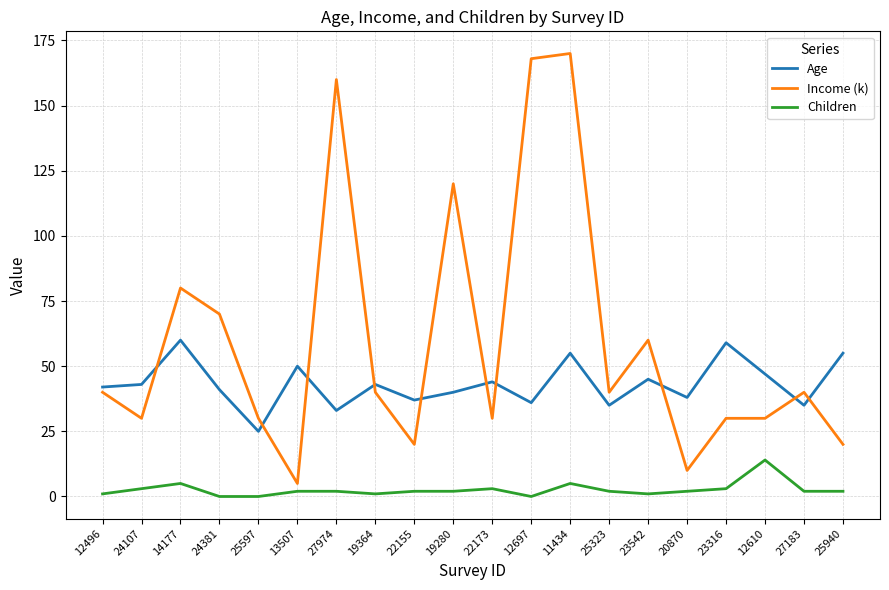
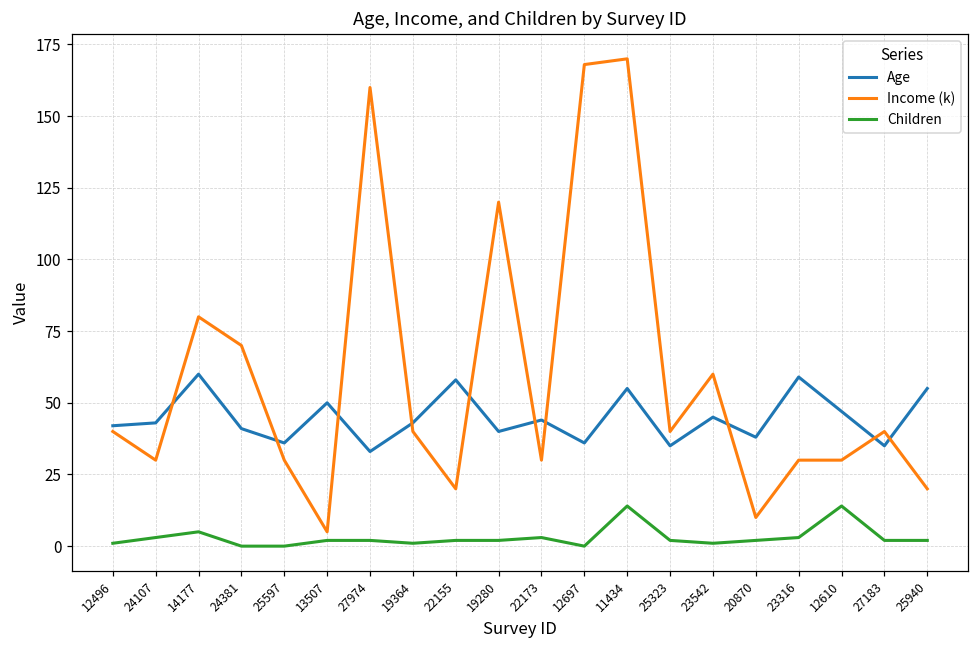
Age, 25597: 25 -> 36
Age, 22155: 37 -> 58
Children, 11434: 5 -> 14
